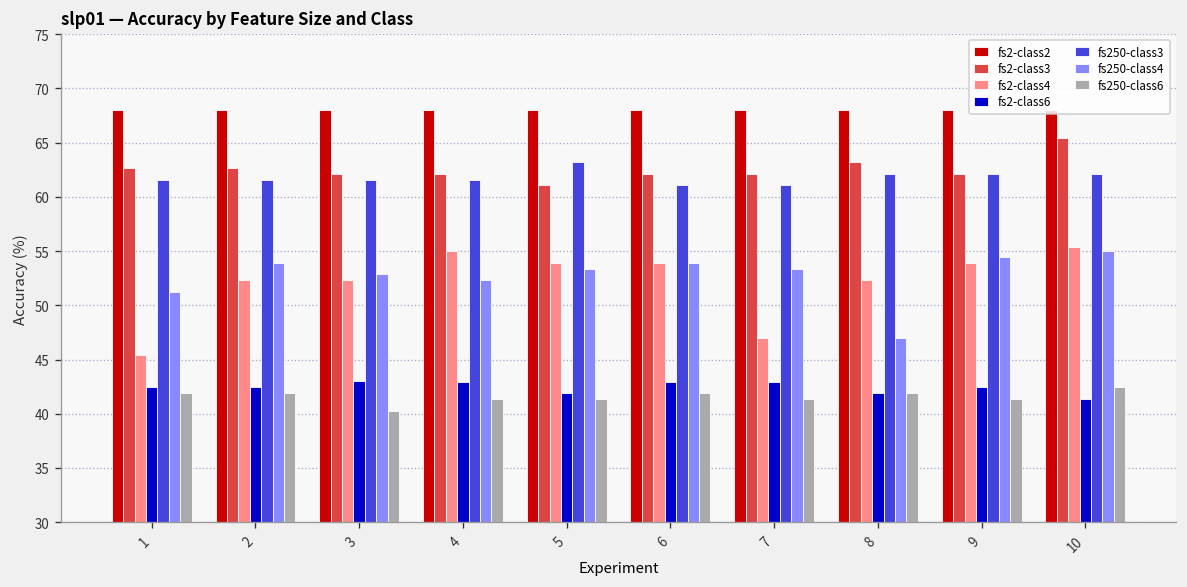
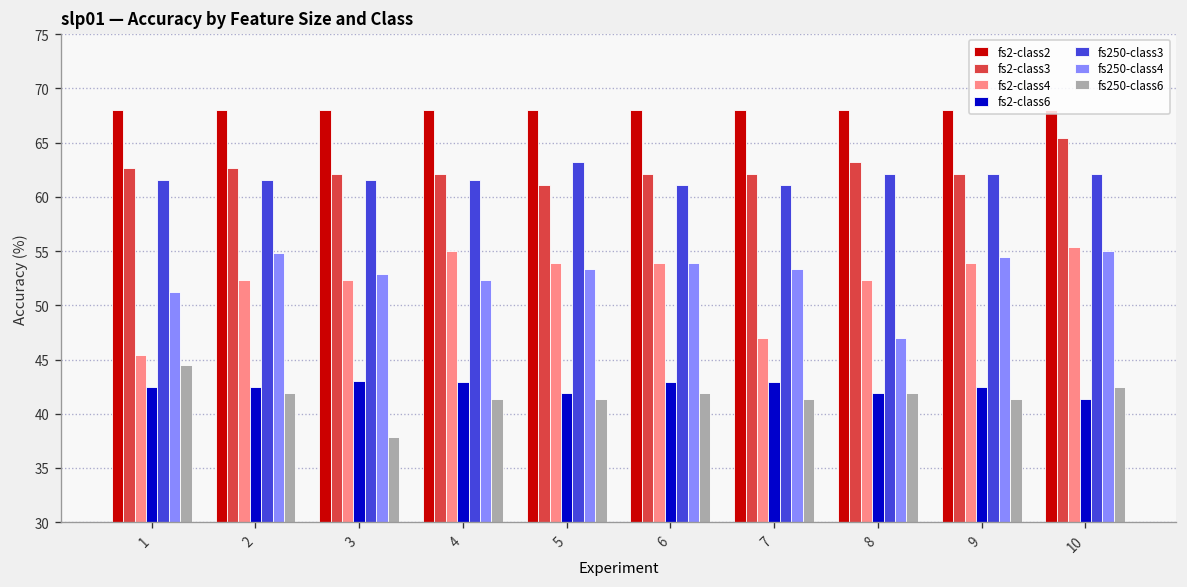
fs250-class6, 1: 42 -> 44
fs250-class4, 2: 54 -> 55
fs250-class6, 3: 40 -> 38
